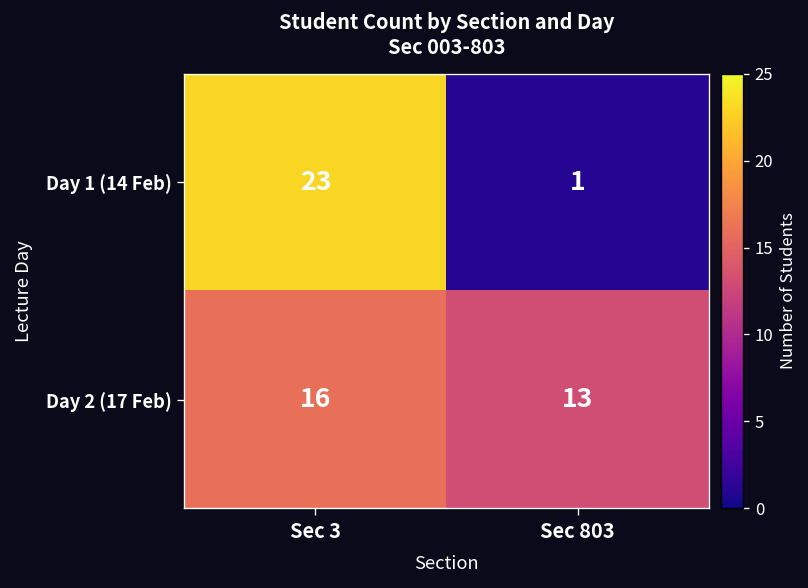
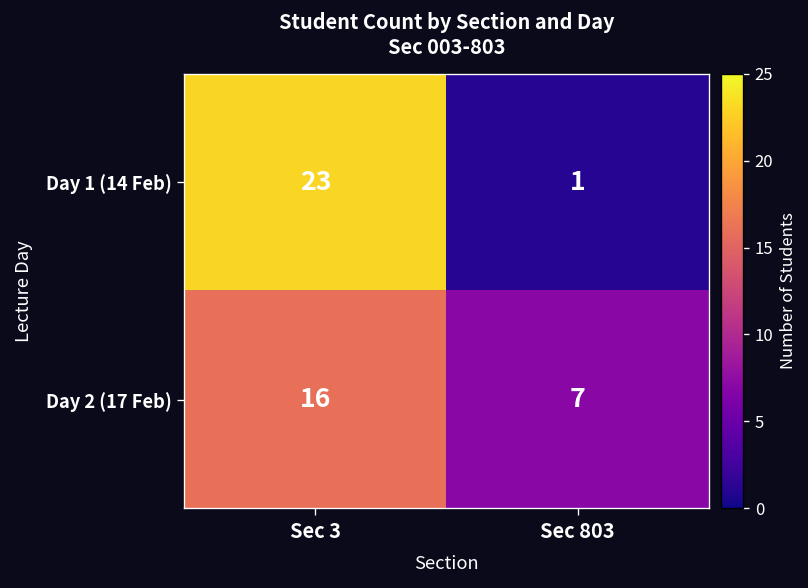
Day 2 (17 Feb), Sec 803: 13 -> 7
